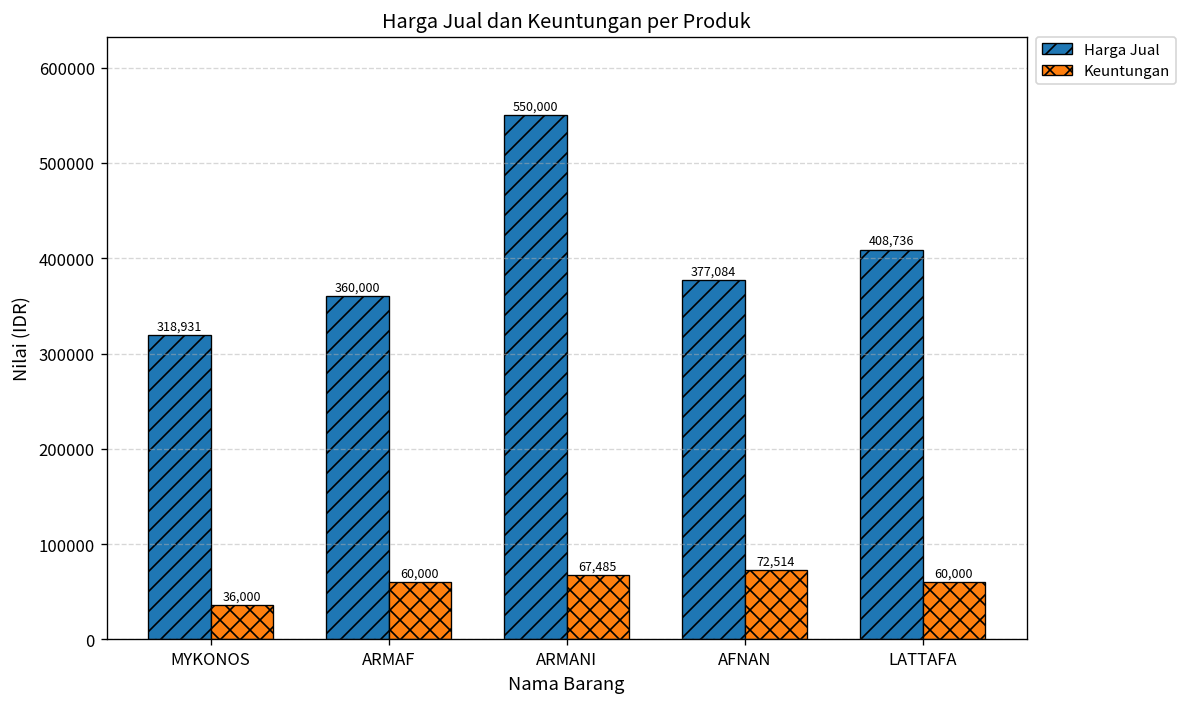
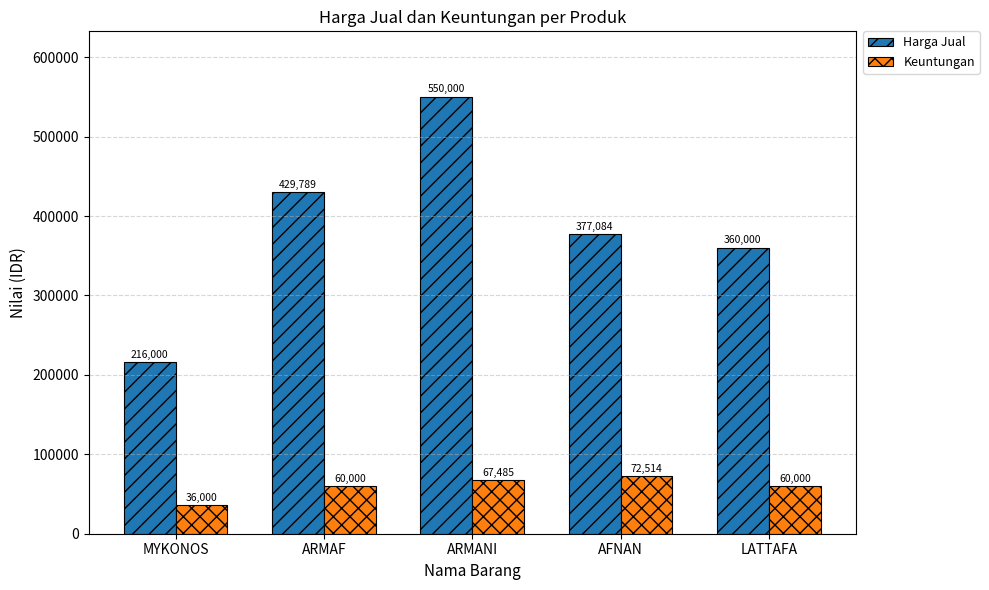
Harga Jual, MYKONOS: 318,931 -> 216,000
Harga Jual, ARMAF: 360,000 -> 429,789
Harga Jual, LATTAFA: 408,736 -> 360,000
